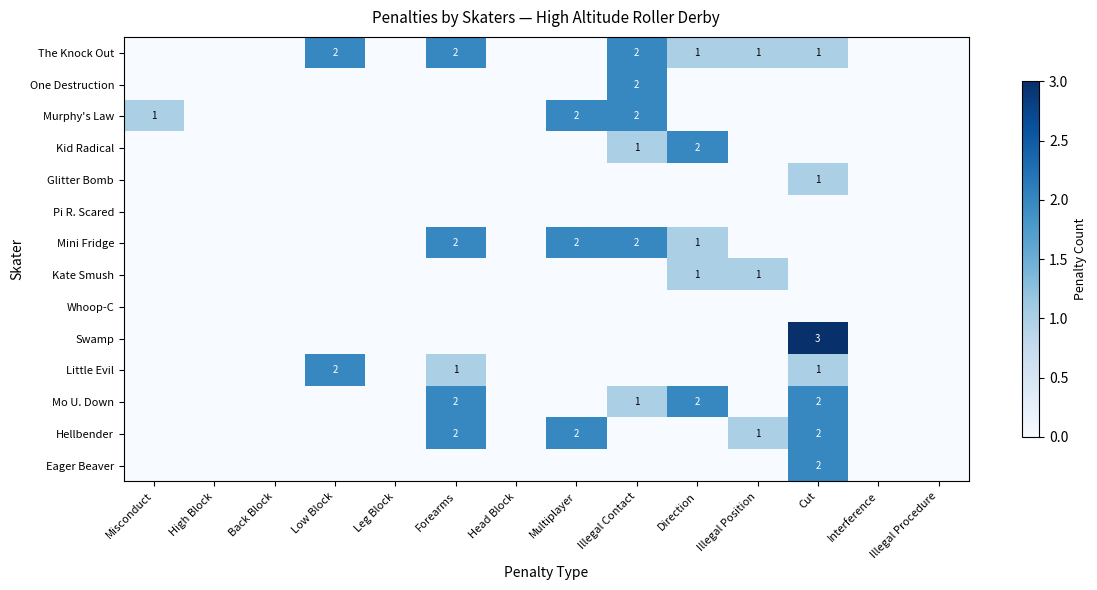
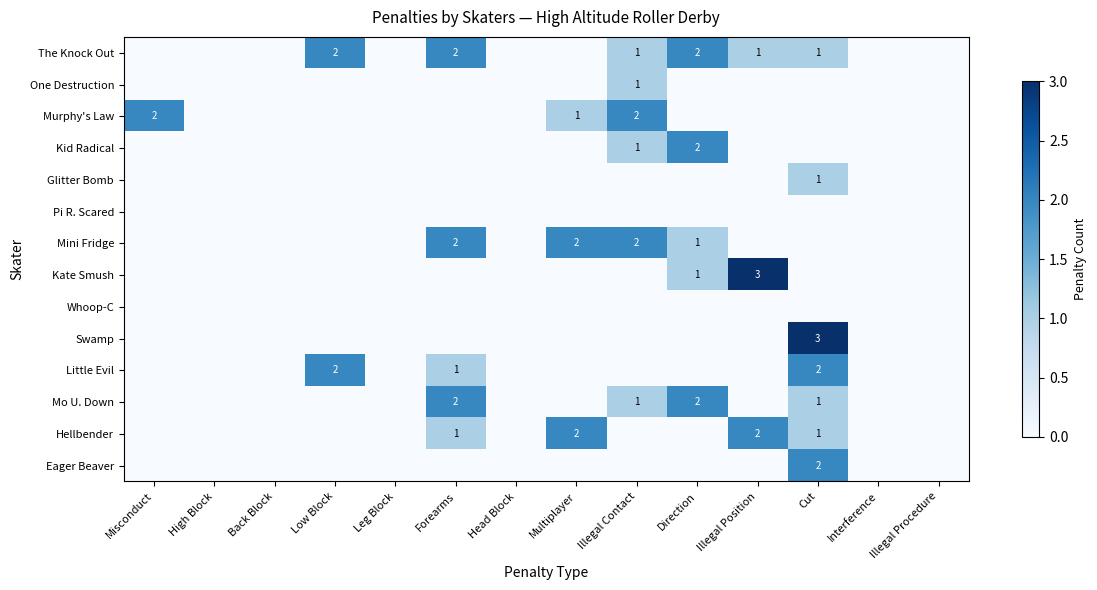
The Knock Out, Illegal Contact: 2 -> 1
The Knock Out, Direction: 1 -> 2
One Destruction, Illegal Contact: 2 -> 1
Murphy's Law, Misconduct: 1 -> 2
Murphy's Law, Multiplayer: 2 -> 1
Kate Smush, Illegal Position: 1 -> 3
Little Evil, Cut: 1 -> 2
Mo U. Down, Cut: 2 -> 1
Hellbender, Forearms: 2 -> 1
Hellbender, Illegal Position: 1 -> 2
Hellbender, Cut: 2 -> 1
